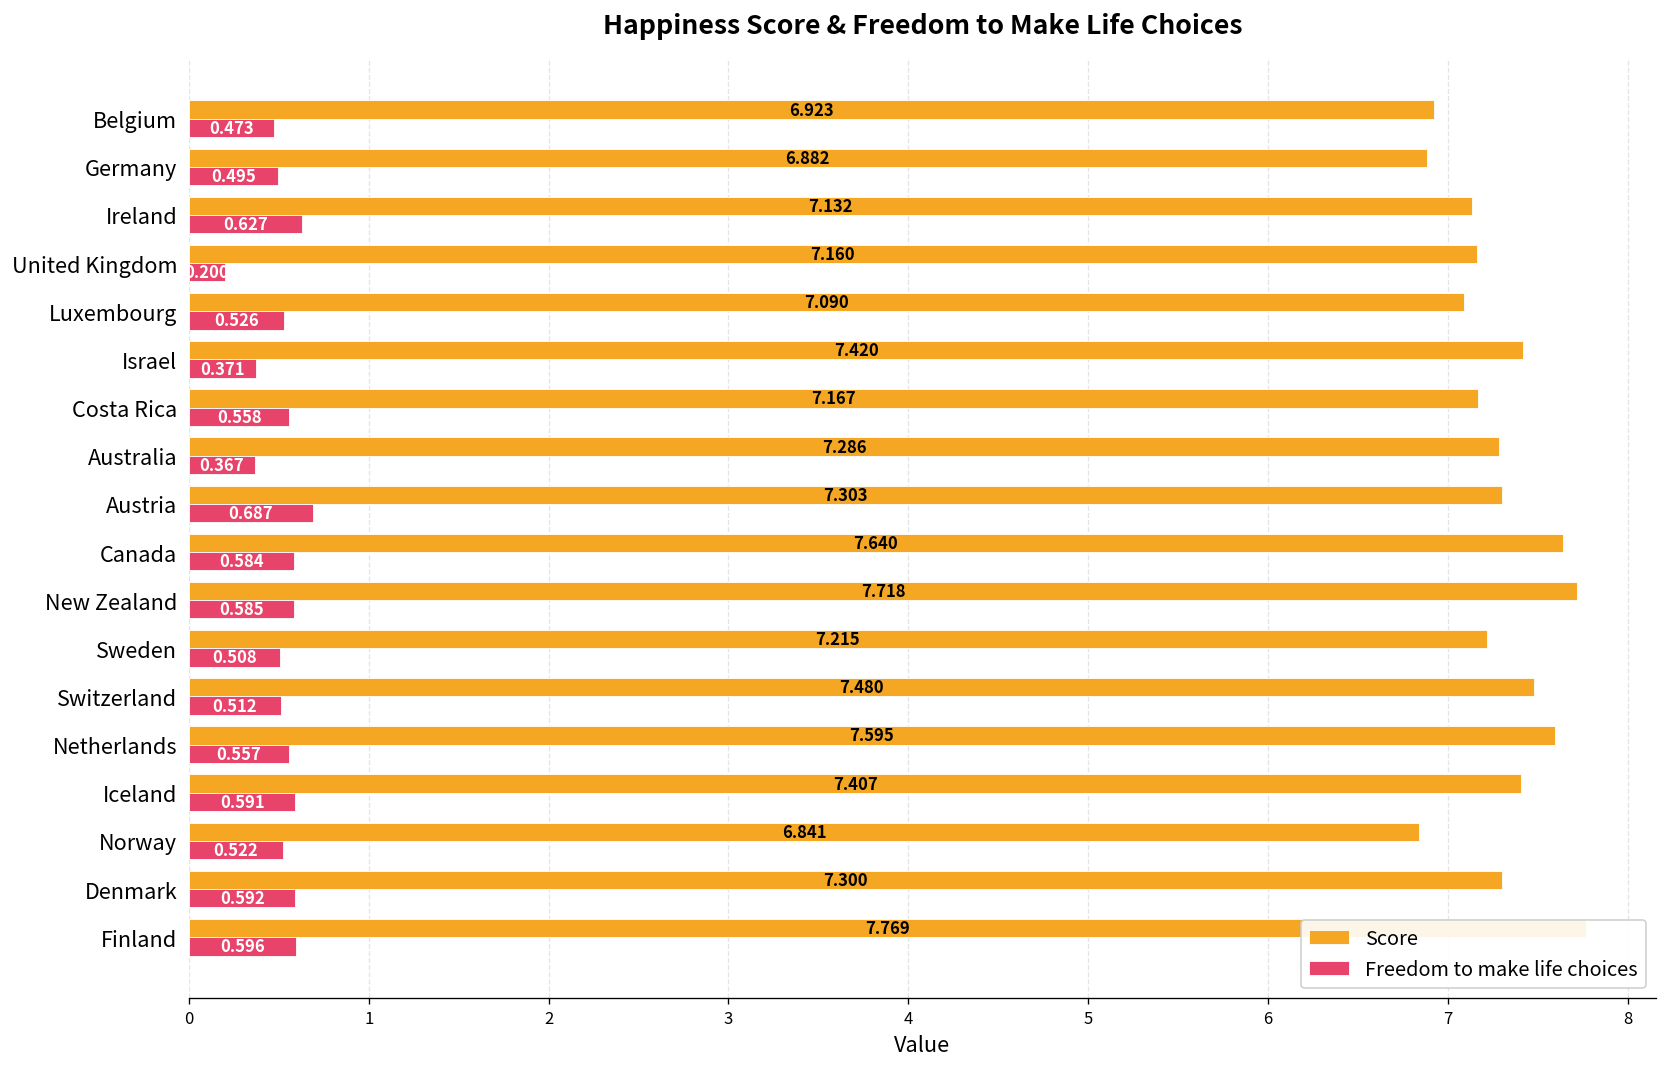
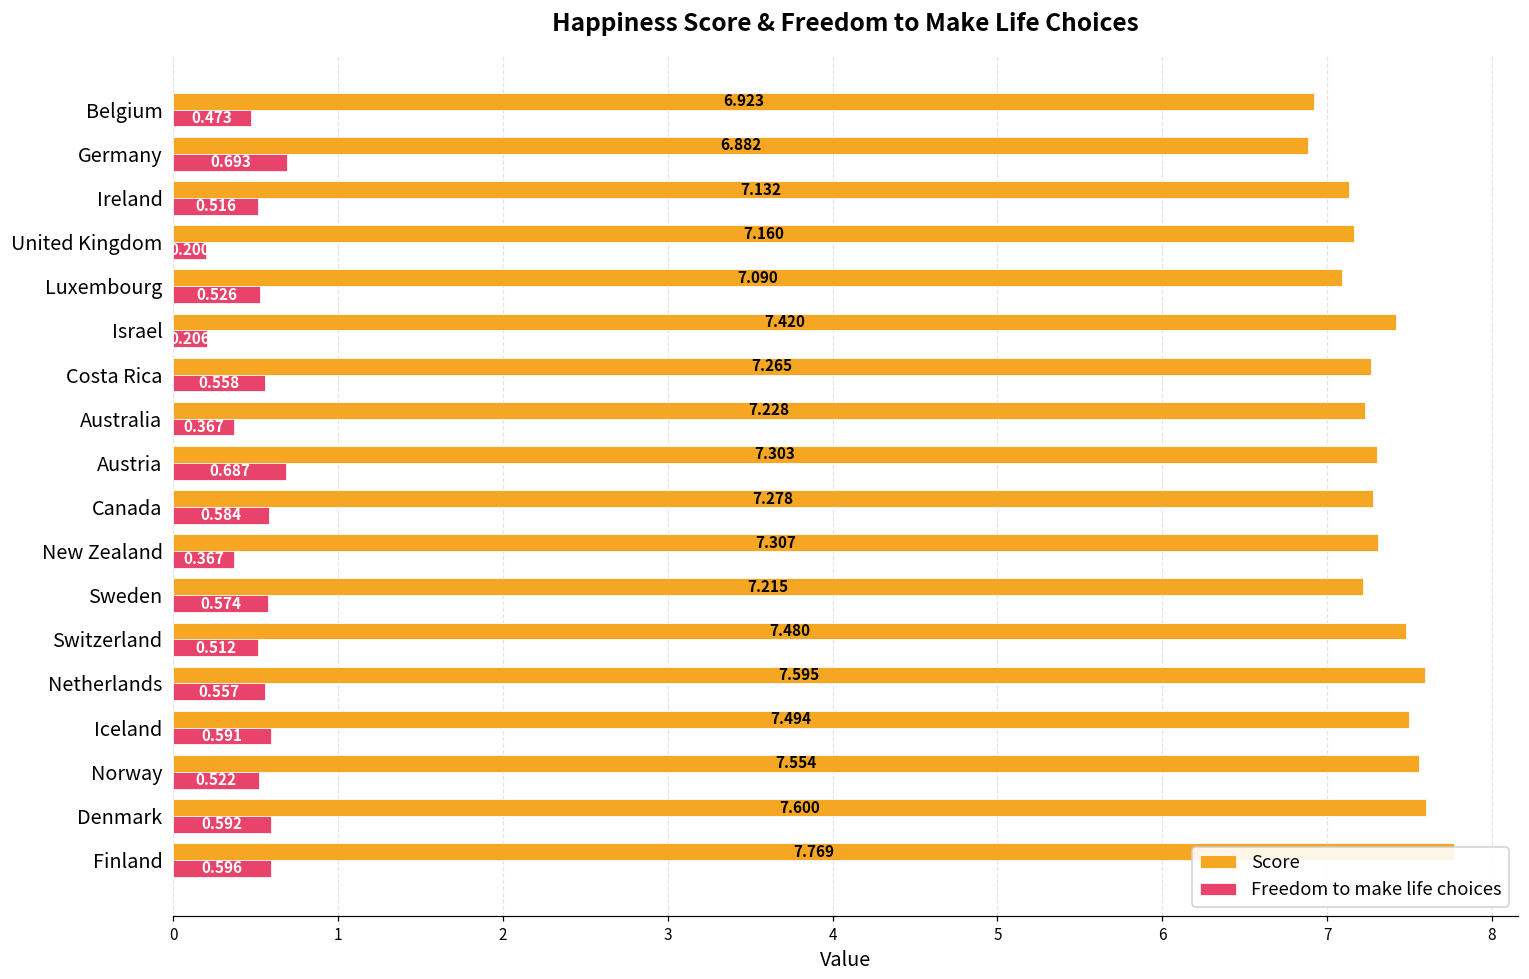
Freedom to make life choices, Germany: 0.495 -> 0.693
Freedom to make life choices, Ireland: 0.627 -> 0.516
Freedom to make life choices, Israel: 0.371 -> 0.206
Score, Costa Rica: 7.167 -> 7.265
Score, Australia: 7.286 -> 7.228
Score, Canada: 7.640 -> 7.278
Score, New Zealand: 7.718 -> 7.307
Freedom to make life choices, New Zealand: 0.585 -> 0.367
Freedom to make life choices, Sweden: 0.508 -> 0.574
Score, Iceland: 7.407 -> 7.494
Score, Norway: 6.841 -> 7.554
Score, Denmark: 7.300 -> 7.600
